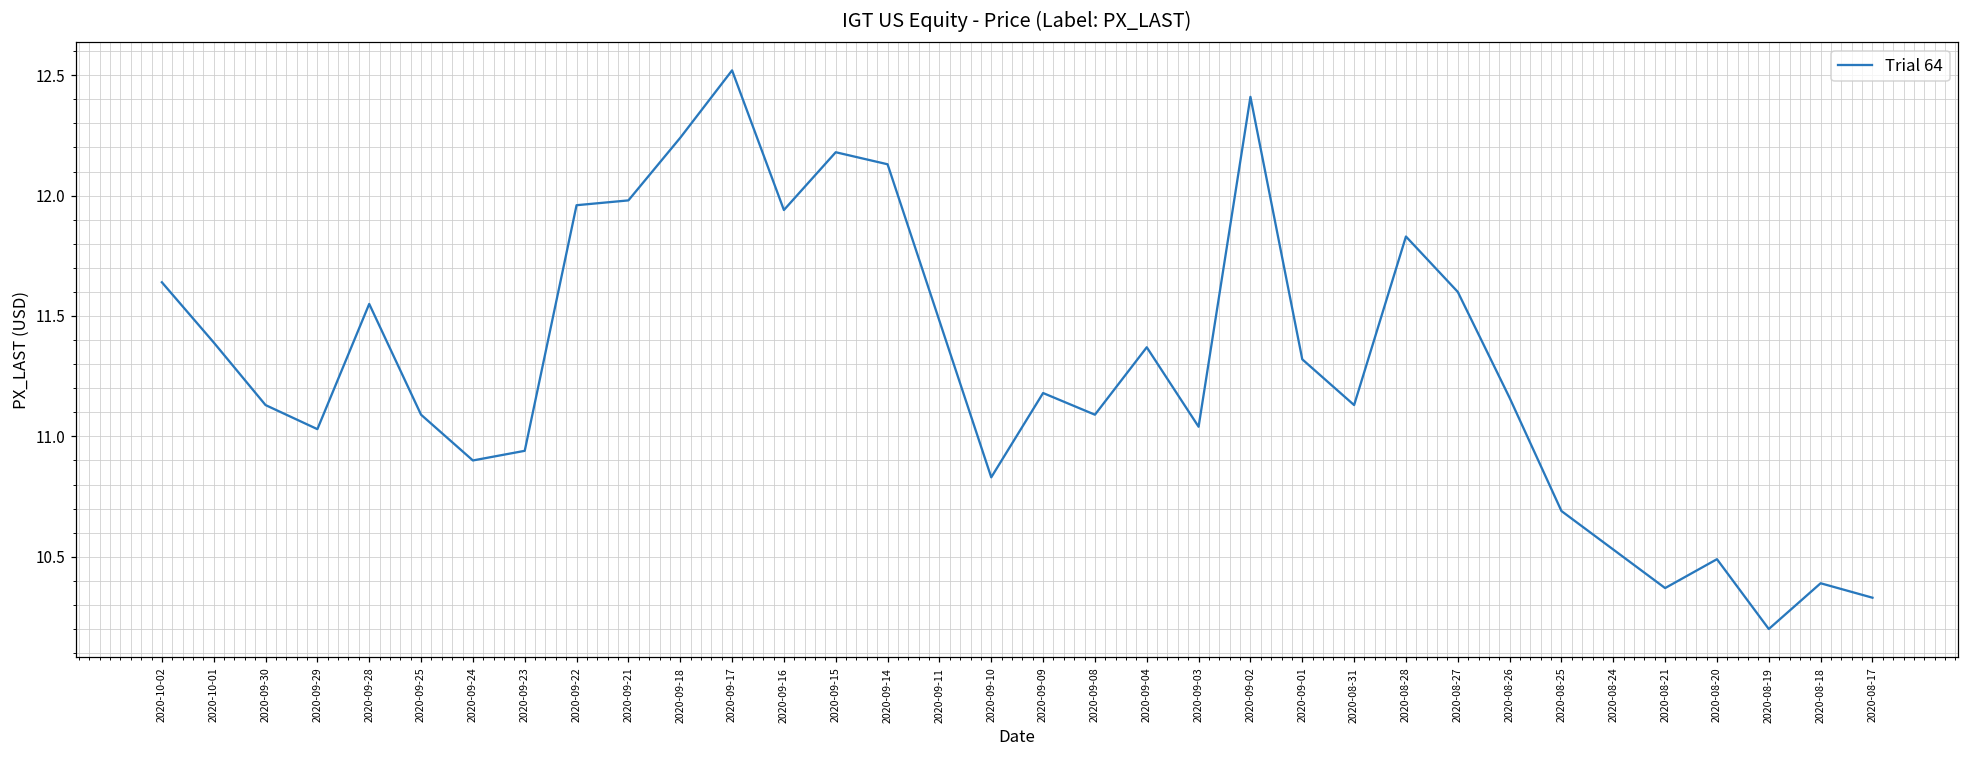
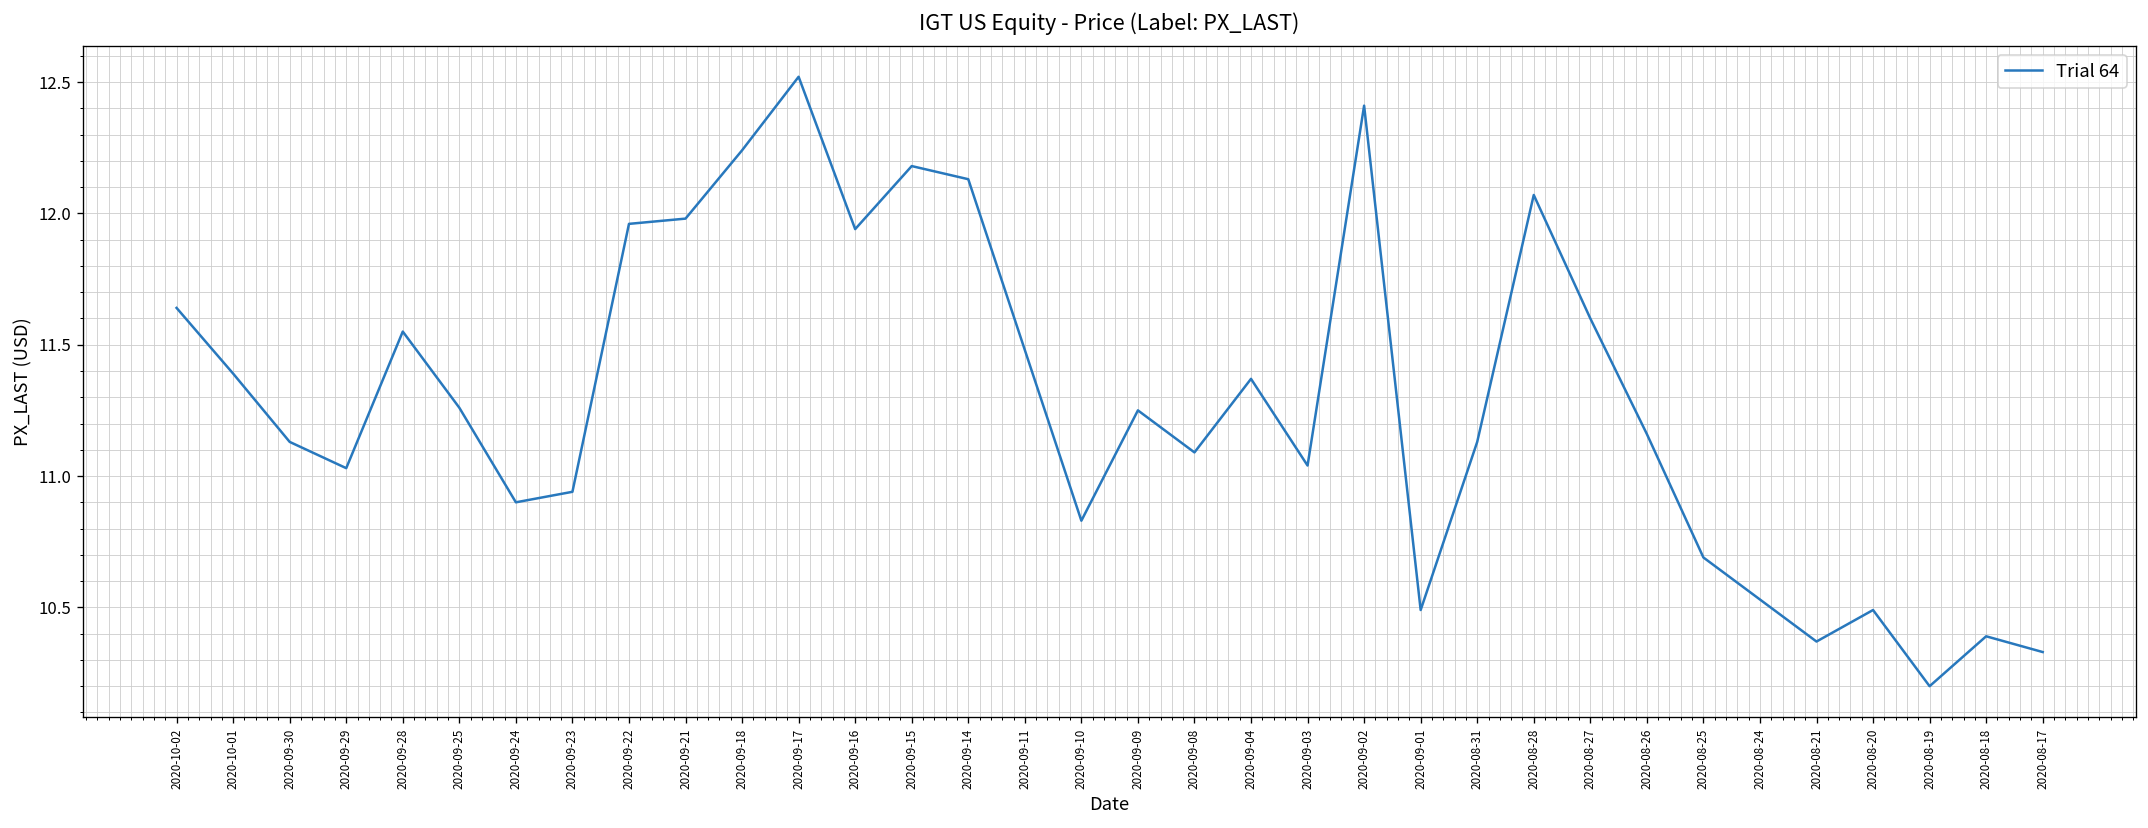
2020-09-25: 11.09 -> 11.26
2020-09-09: 11.18 -> 11.25
2020-09-01: 11.32 -> 10.49
2020-08-28: 11.83 -> 12.07
